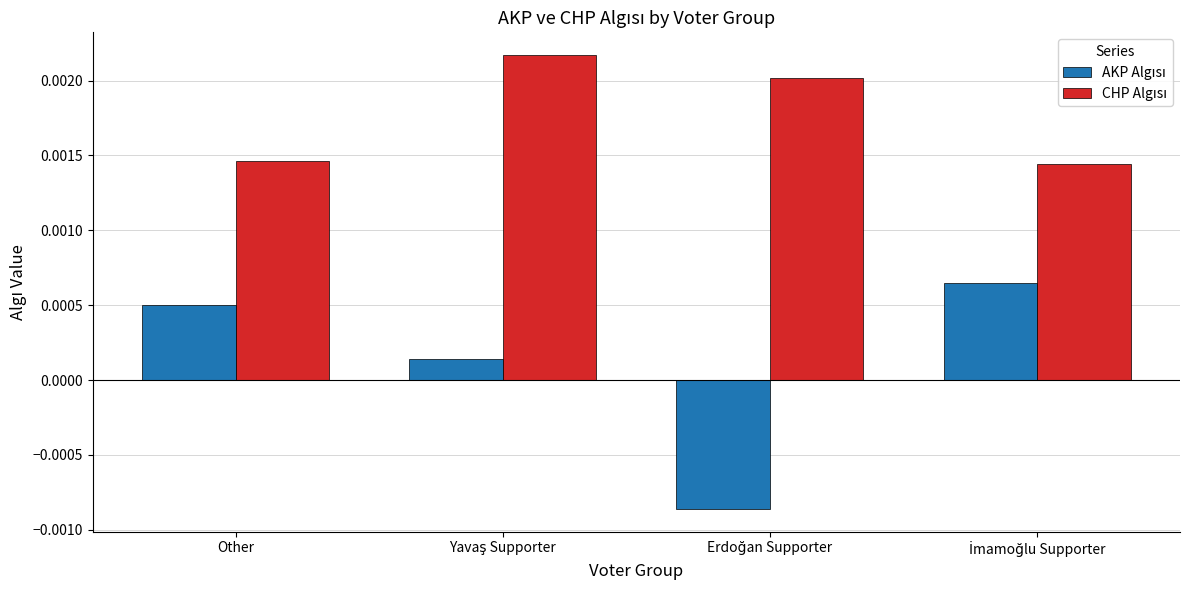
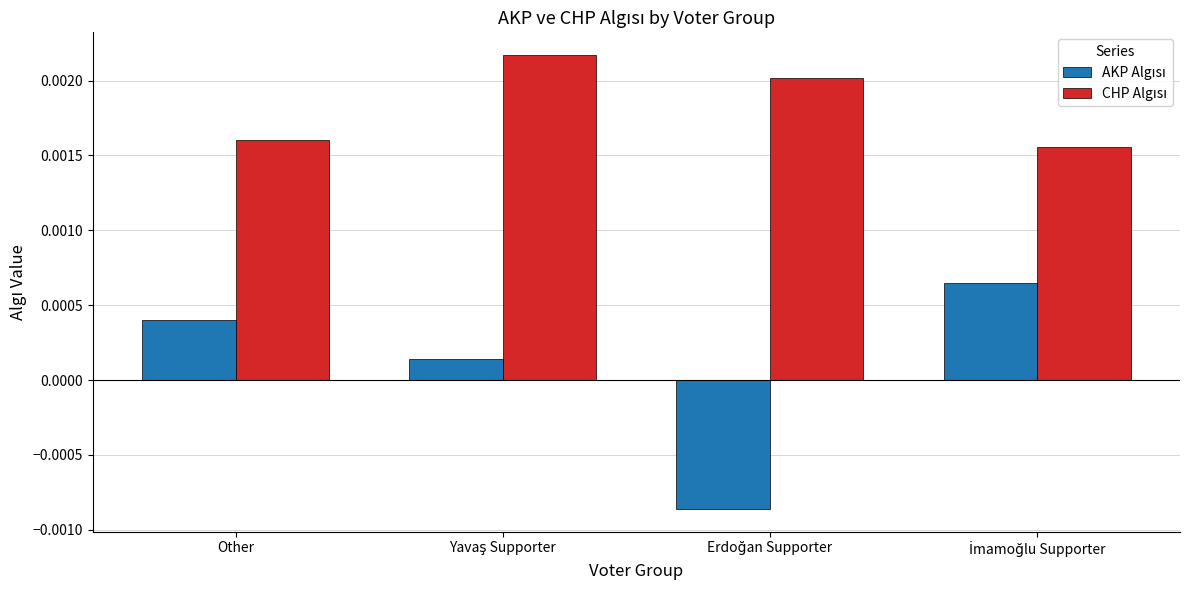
AKP Algısı, Other: 0.00050 -> 0.00040
CHP Algısı, Other: 0.00146 -> 0.00160
CHP Algısı, İmamoğlu Supporter: 0.00145 -> 0.00156
